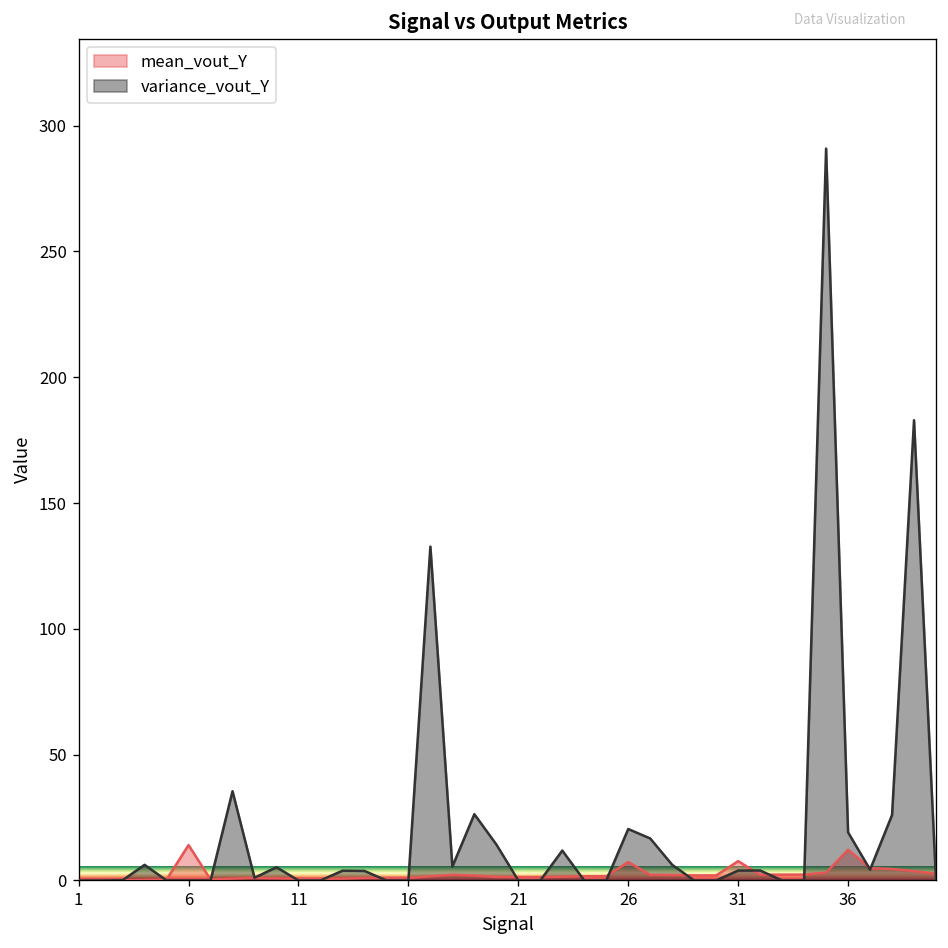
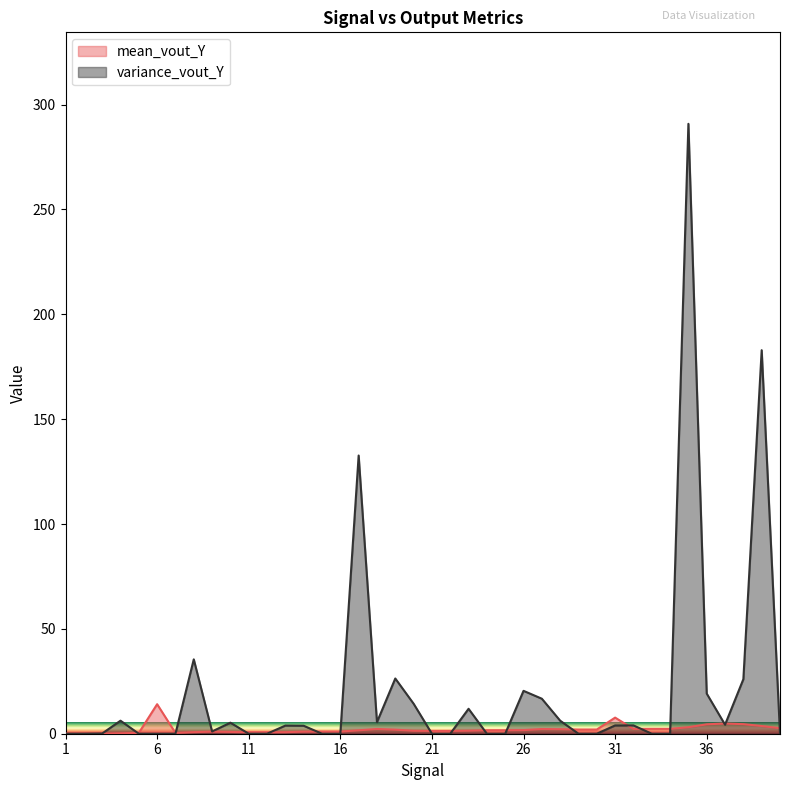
mean_vout_Y, 26: 7 -> 2
mean_vout_Y, 36: 12 -> 4
